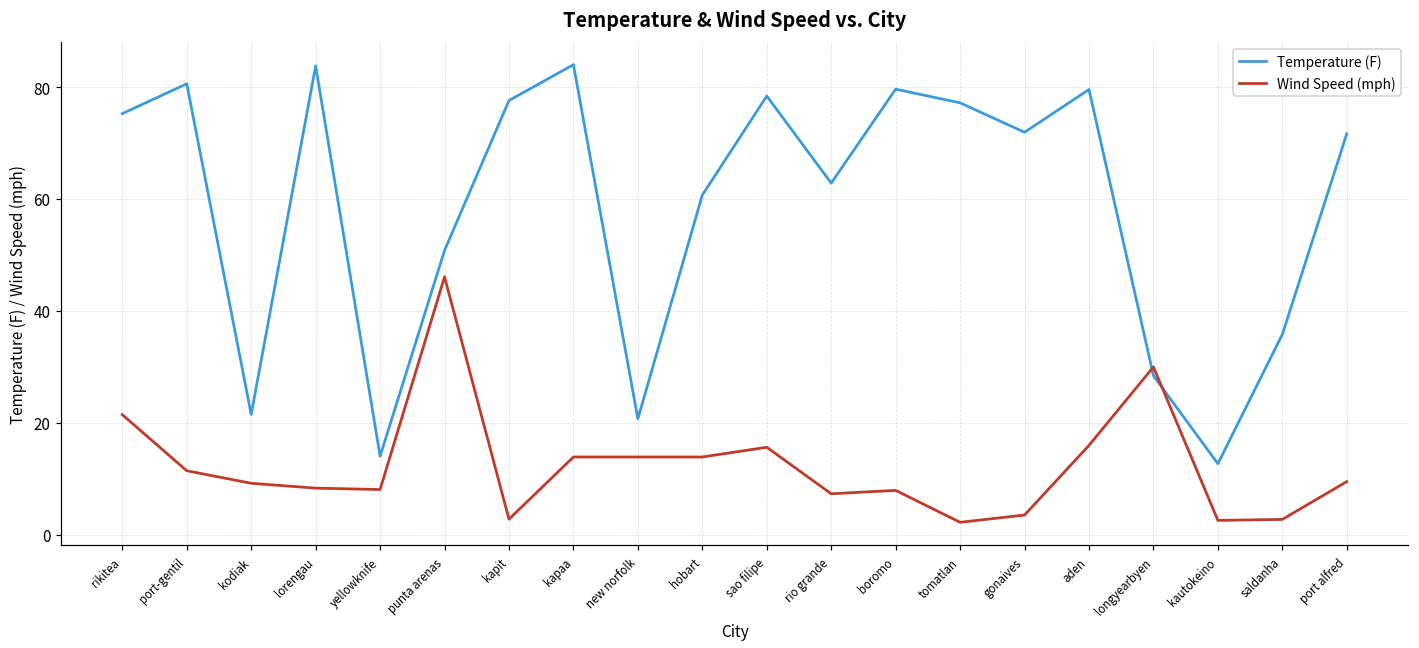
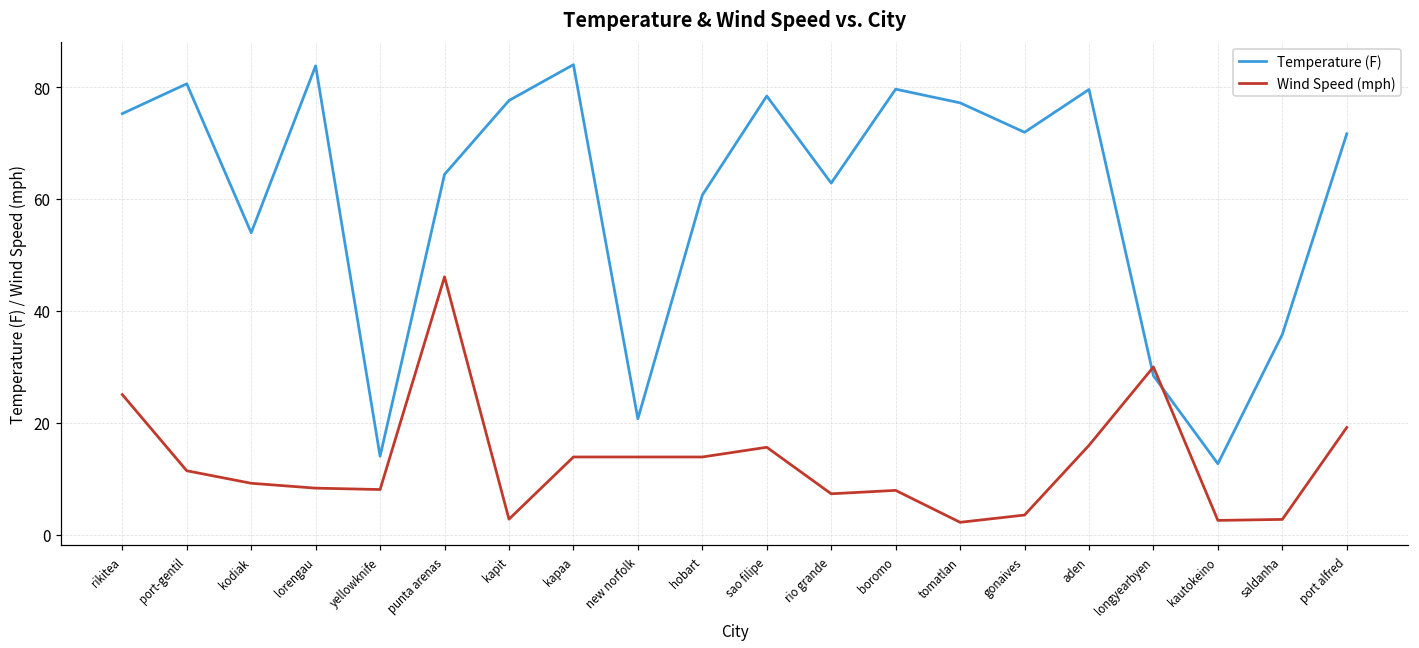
Wind Speed (mph), rikitea: 21 -> 25
Temperature (F), kodiak: 21 -> 54
Temperature (F), punta arenas: 51 -> 64
Wind Speed (mph), port alfred: 9 -> 19
